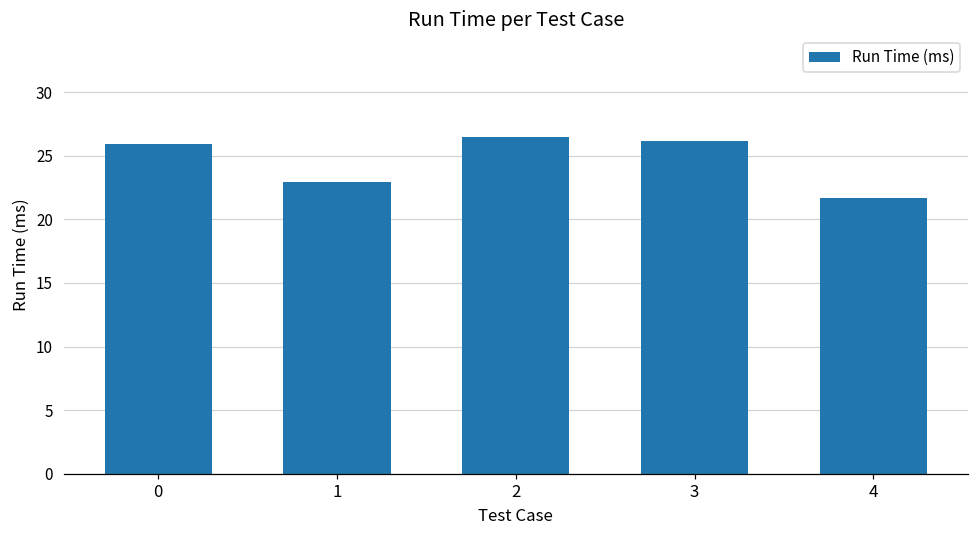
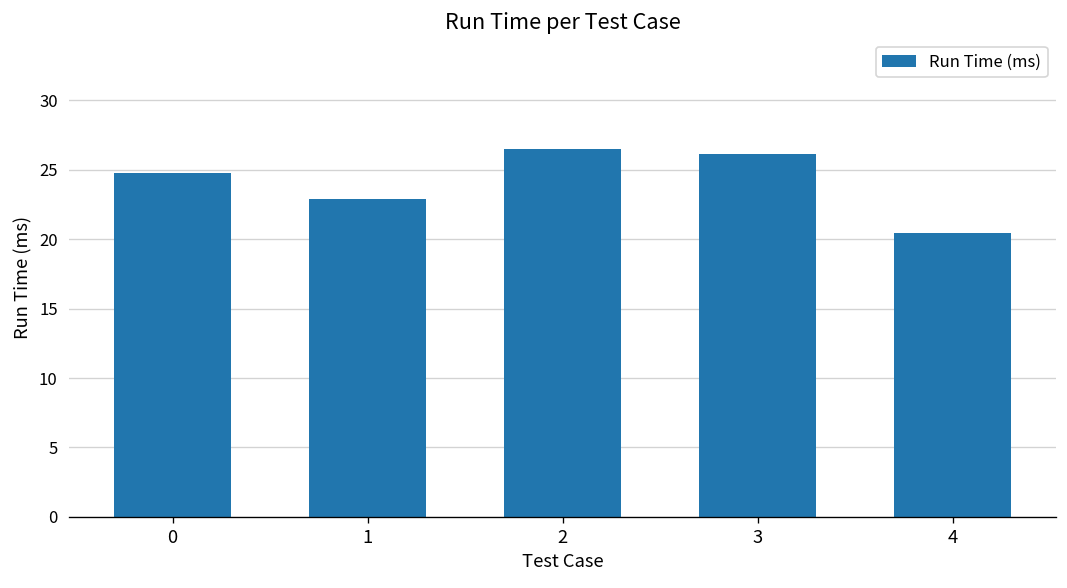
0: 25.9 -> 24.8
4: 21.7 -> 20.4
